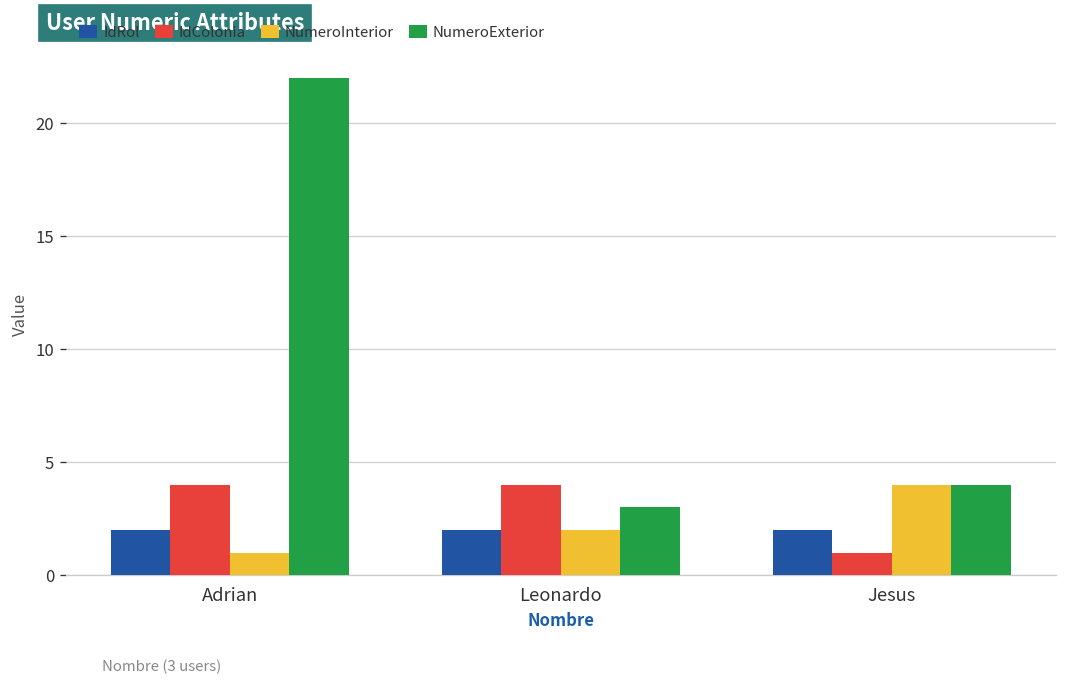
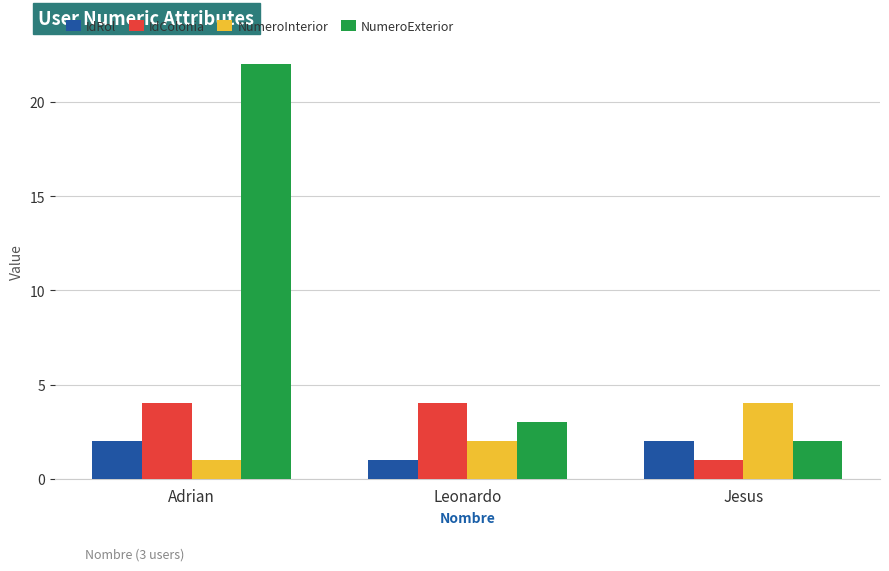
IdRol, Leonardo: 2 -> 1
NumeroExterior, Jesus: 4 -> 2
